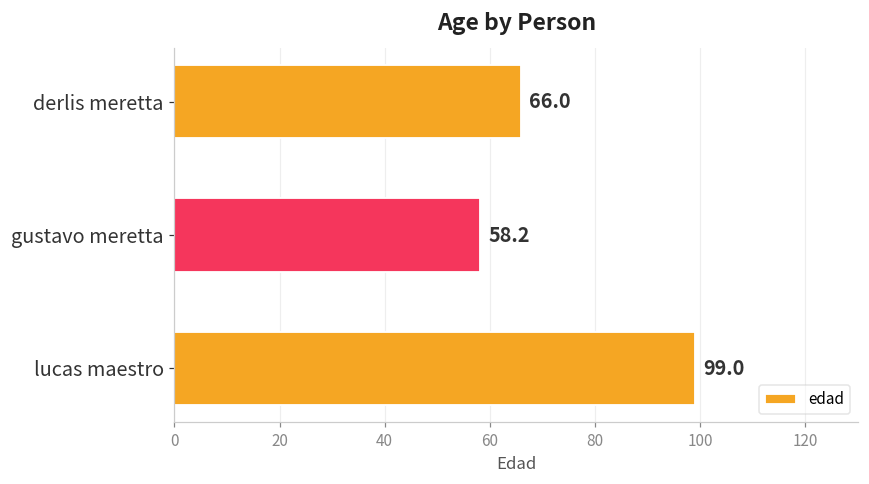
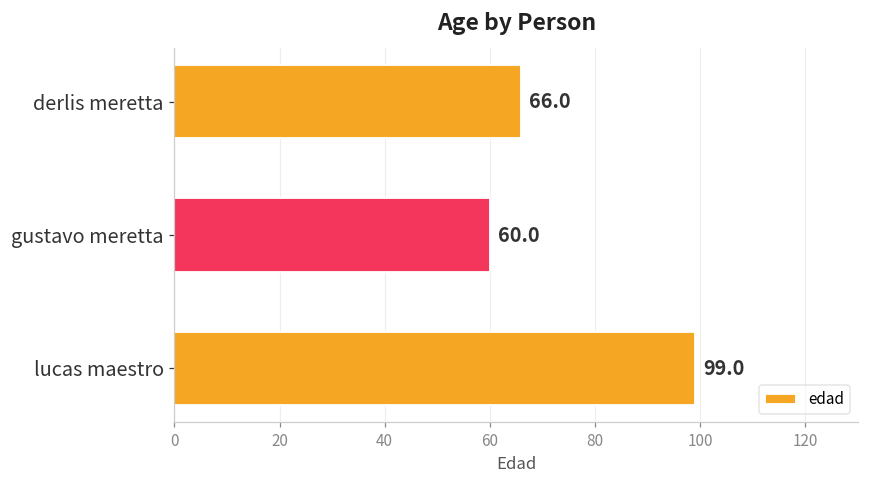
gustavo meretta: 58.2 -> 60.0
